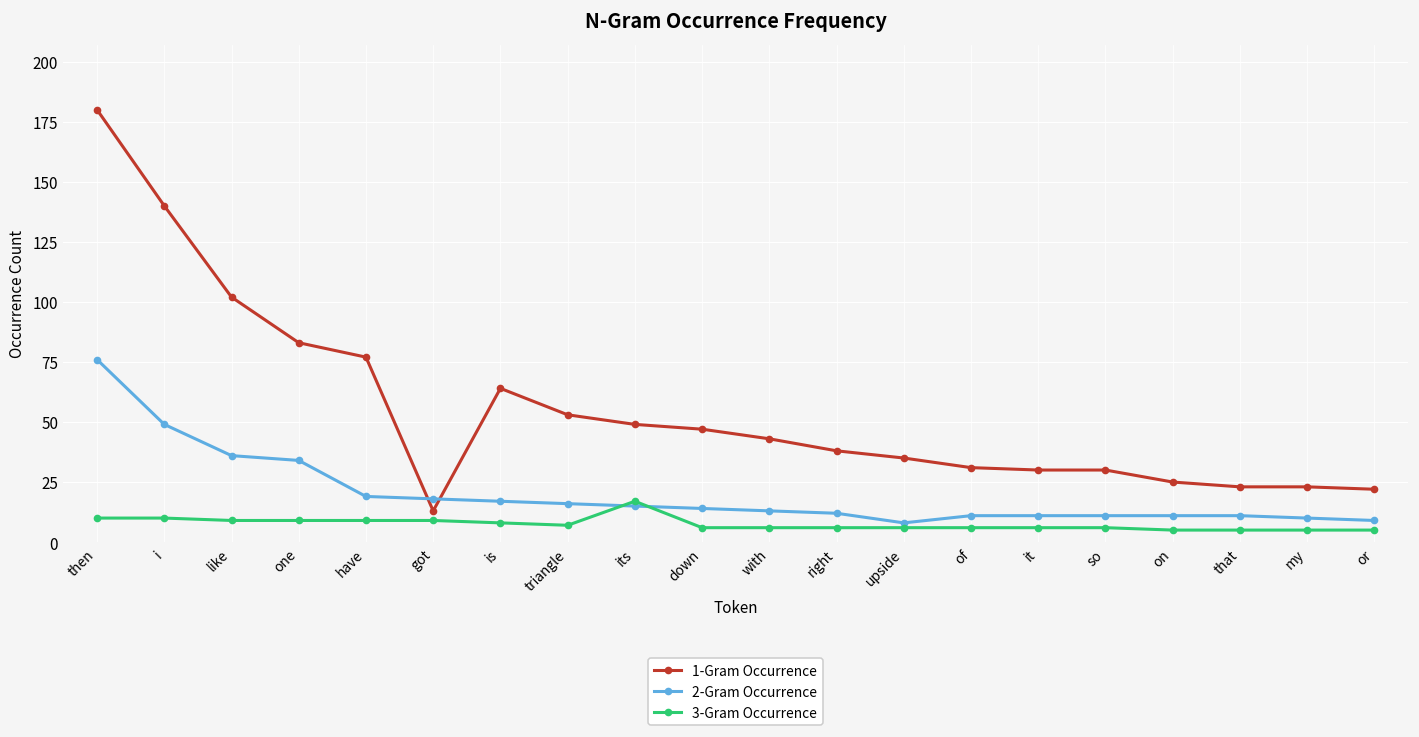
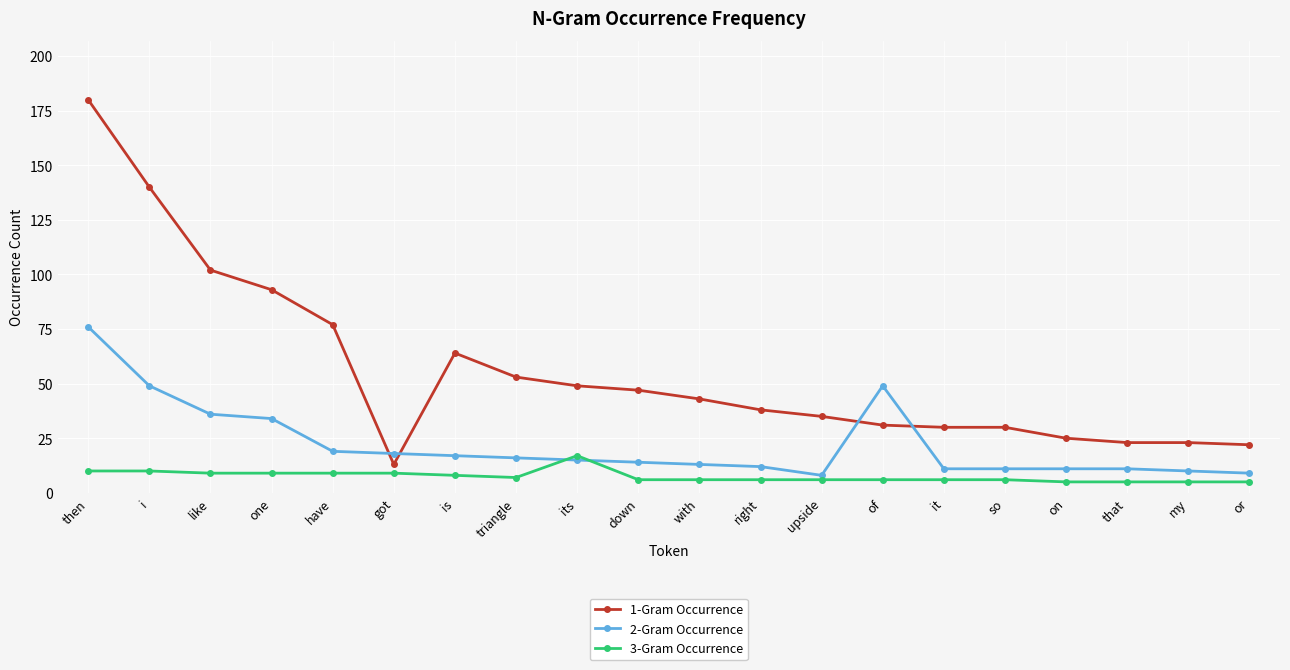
1-Gram Occurrence, one: 83 -> 93
2-Gram Occurrence, of: 11 -> 49
